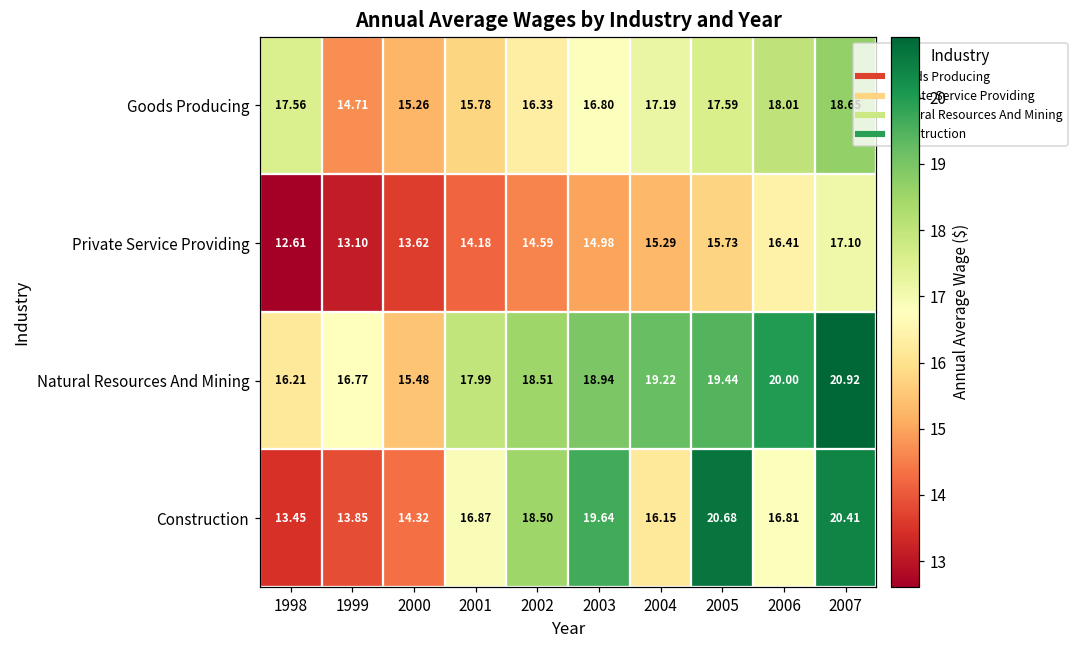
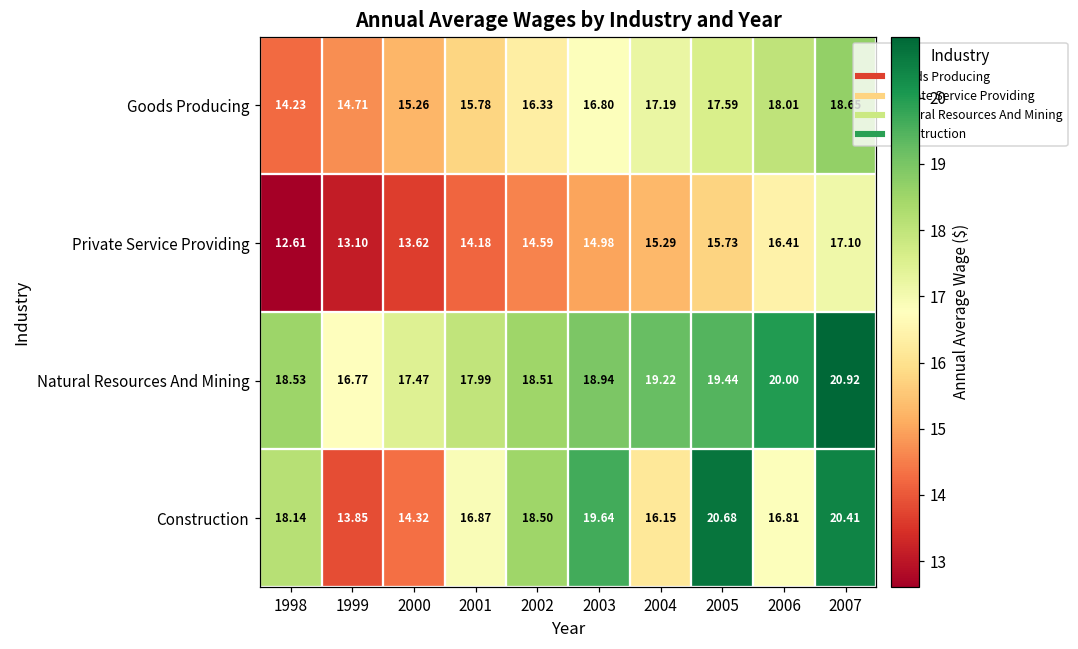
Goods Producing, 1998: 17.56 -> 14.23
Natural Resources And Mining, 1998: 16.21 -> 18.53
Natural Resources And Mining, 2000: 15.48 -> 17.47
Construction, 1998: 13.45 -> 18.14
